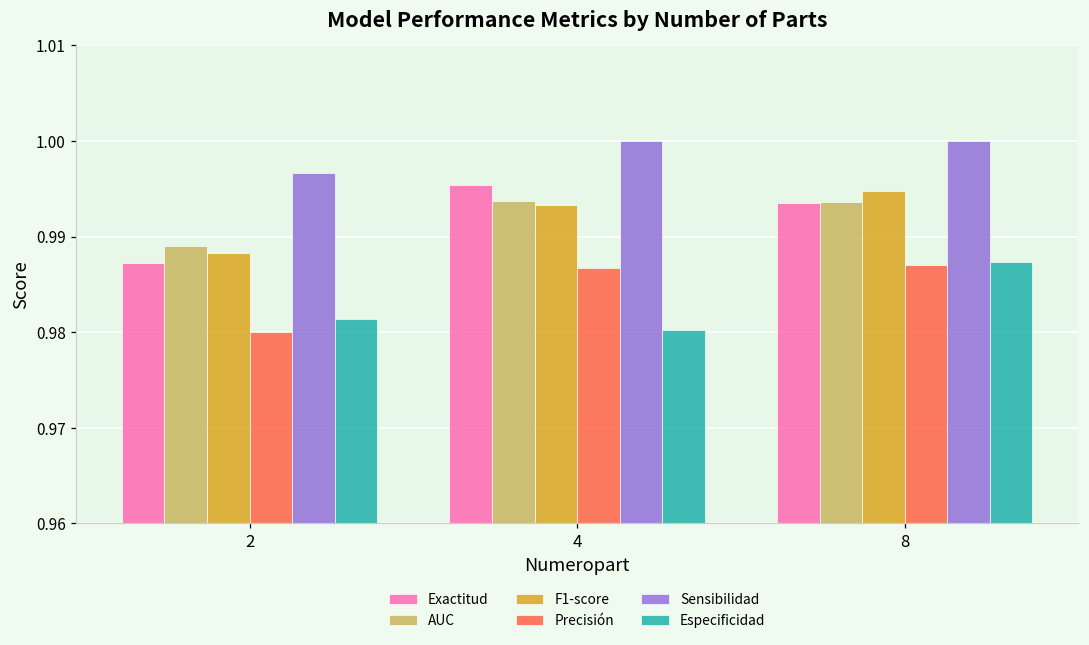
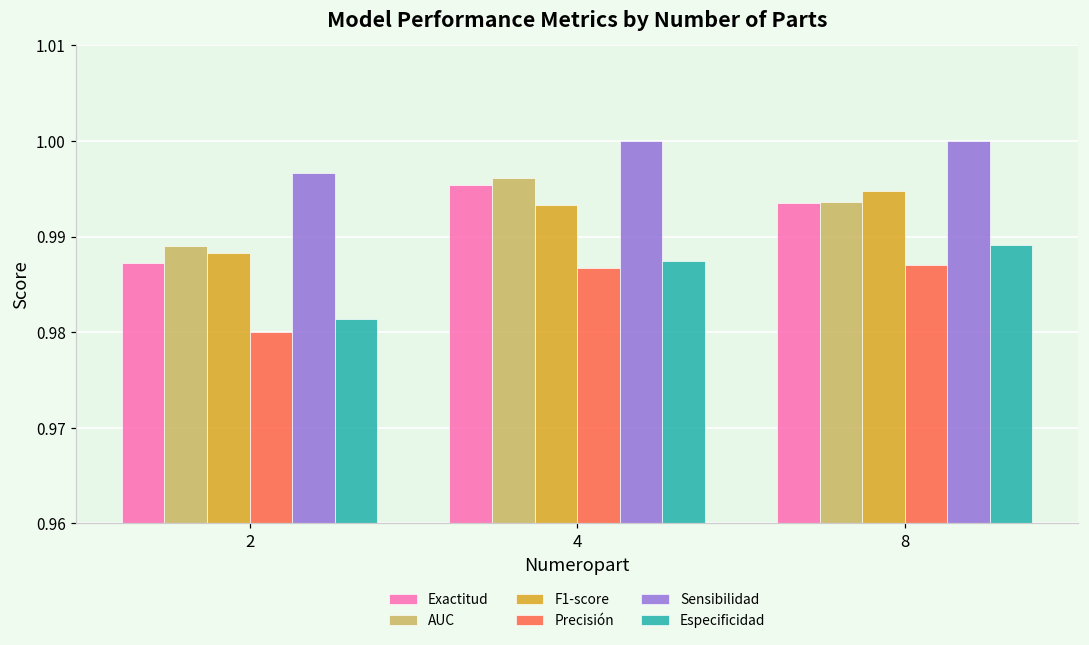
AUC, 4: 0.994 -> 0.996
Especificidad, 4: 0.980 -> 0.988
Especificidad, 8: 0.987 -> 0.989
